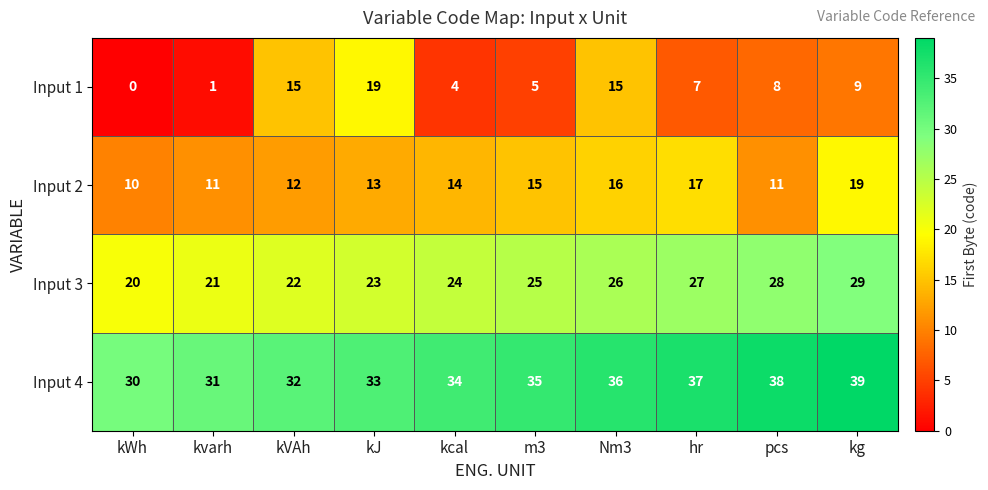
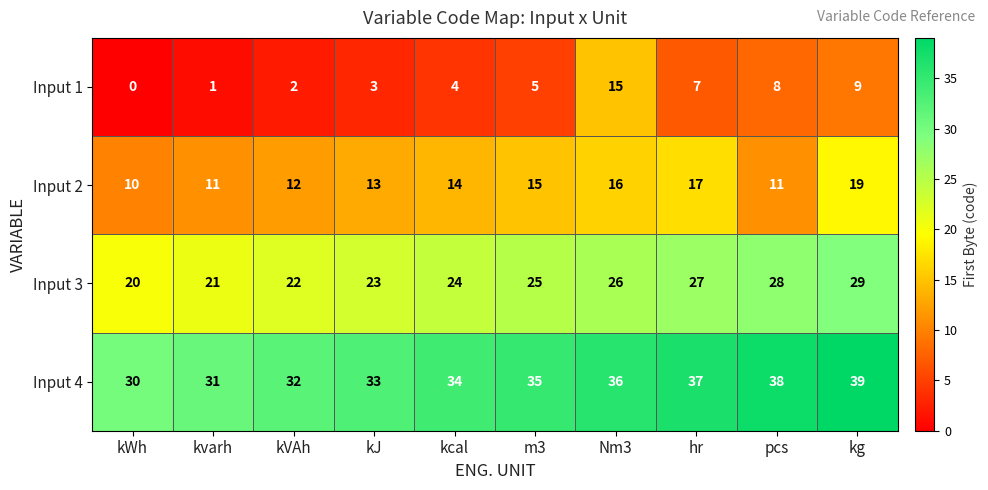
Input 1, kVAh: 15 -> 2
Input 1, kJ: 19 -> 3
